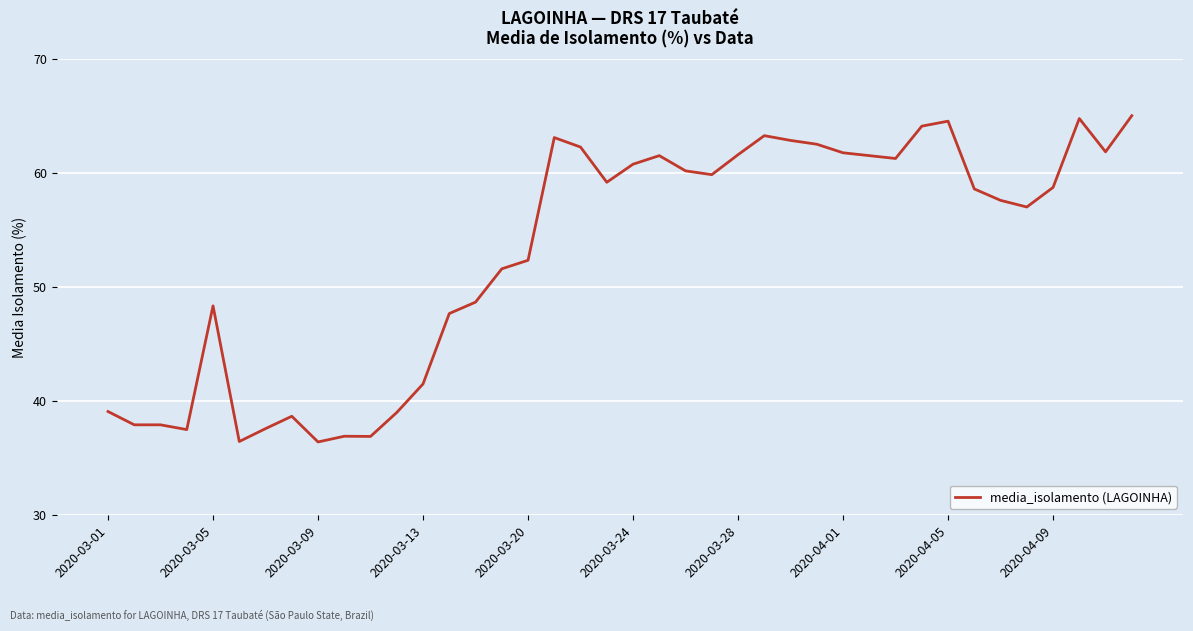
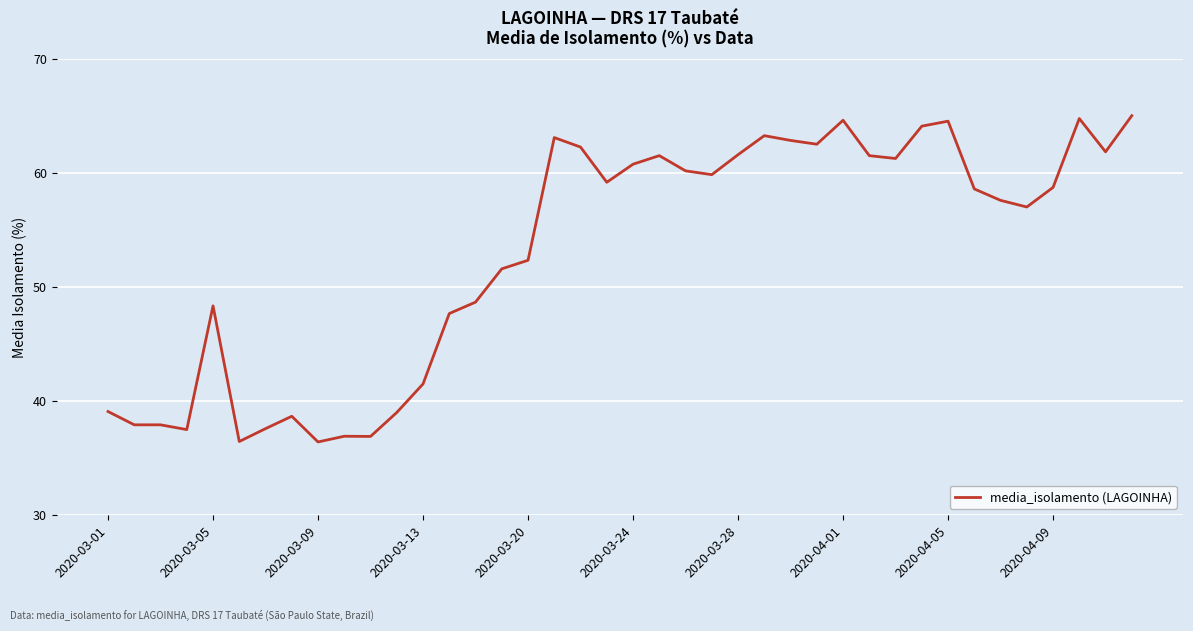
2020-04-01: 61.8 -> 64.6
